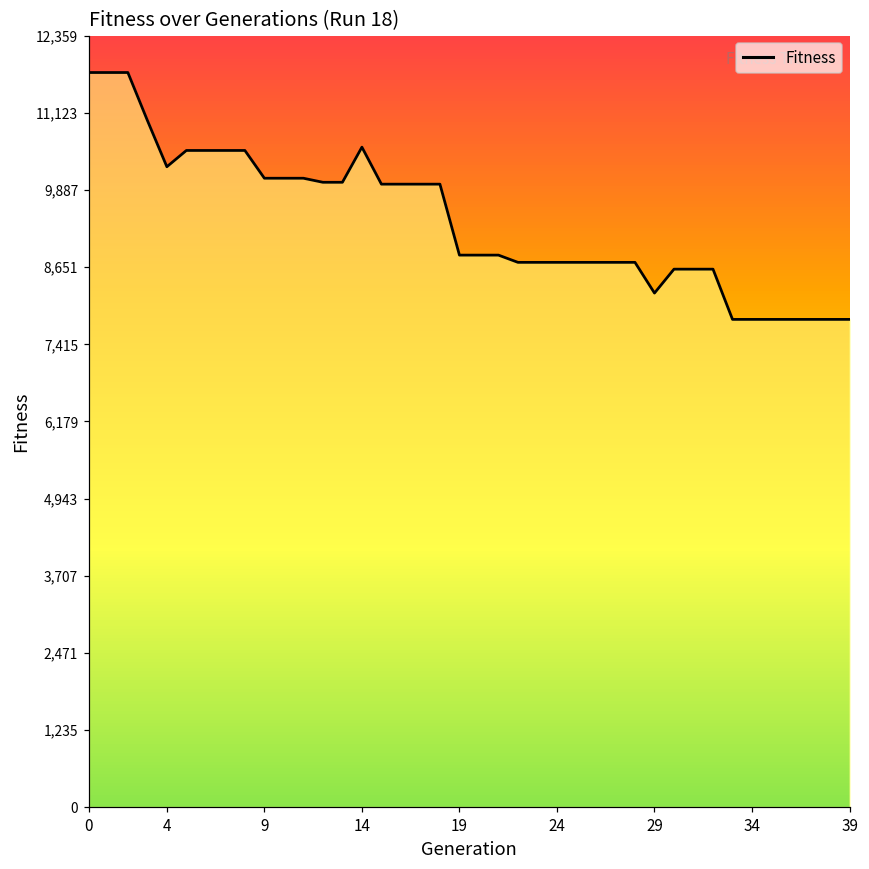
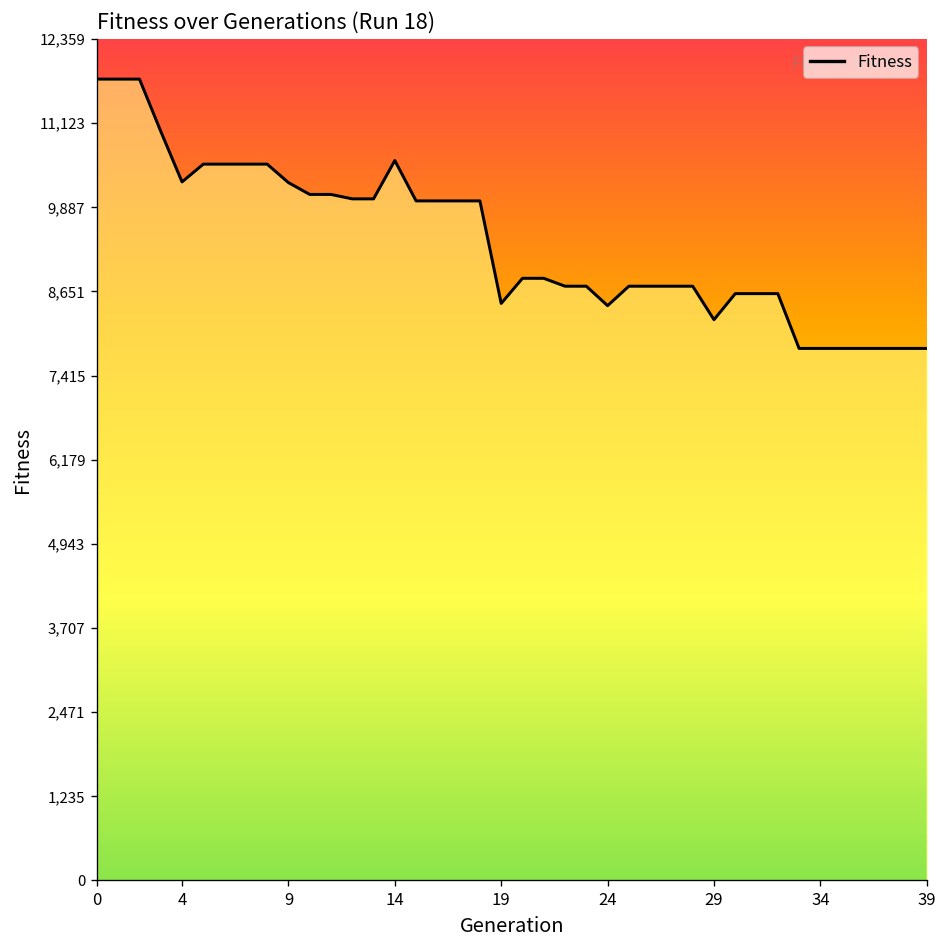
9: 10,100 -> 10,300
19: 8,800 -> 8,500
24: 8,700 -> 8,400
